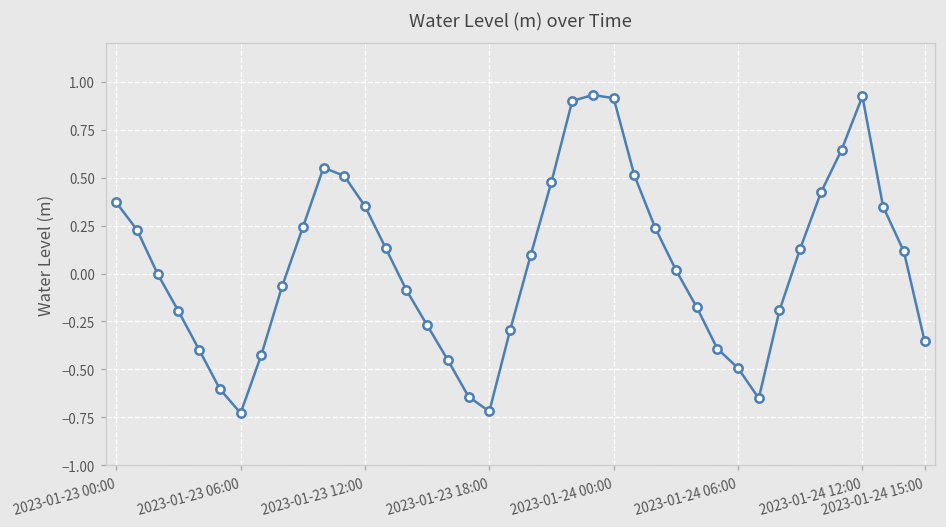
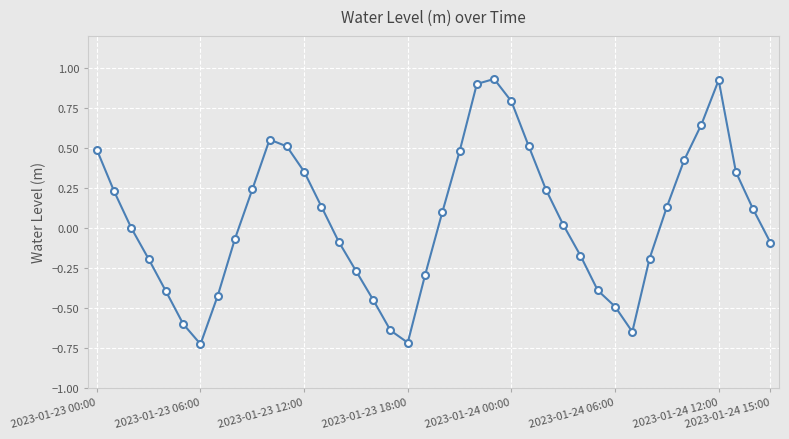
2023-01-23 00:00: 0.37 -> 0.49
2023-01-24 00:00: 0.91 -> 0.79
2023-01-24 15:00: -0.35 -> -0.09
